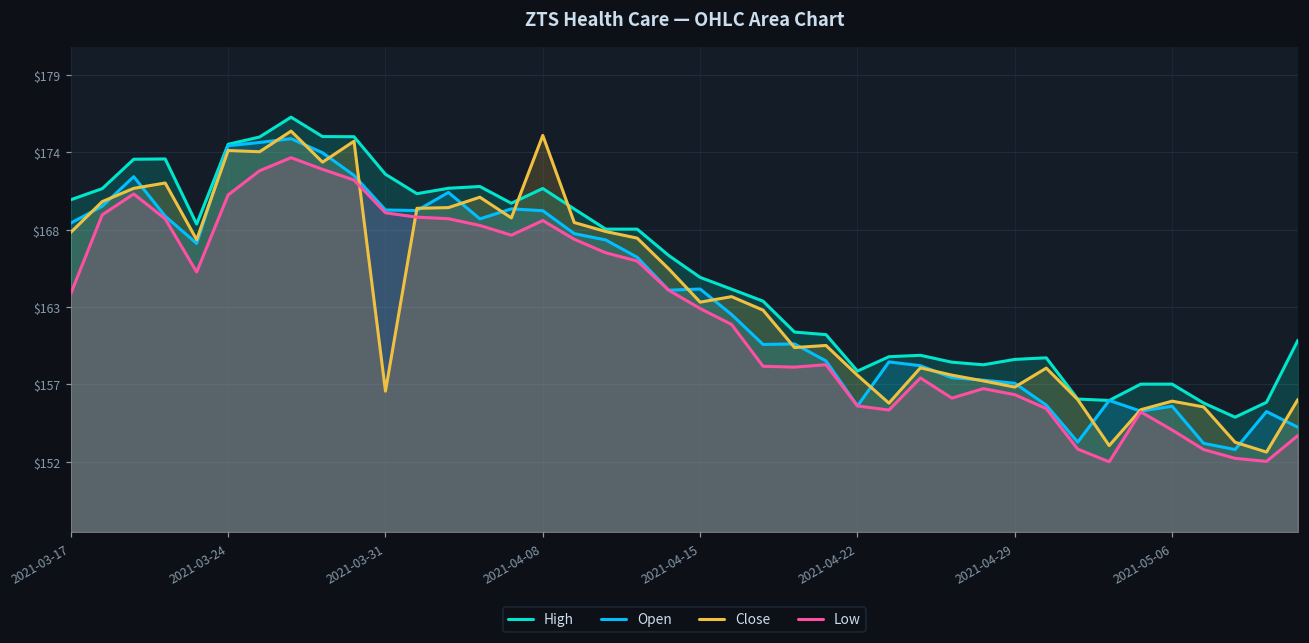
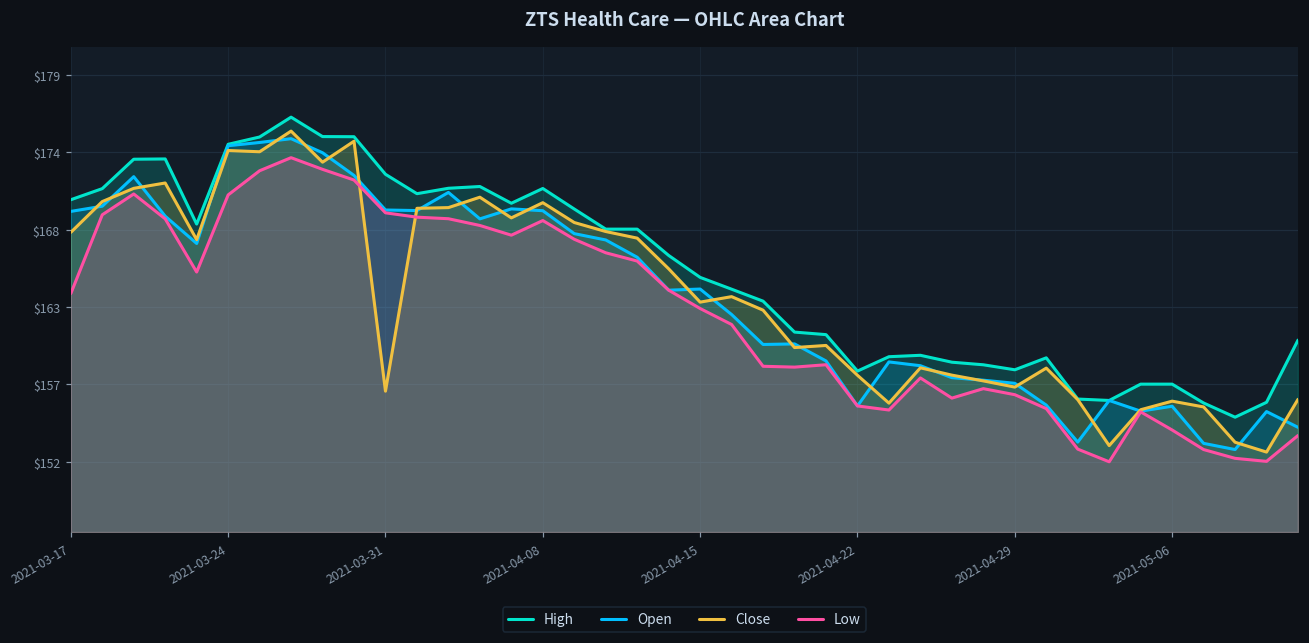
Open, 2021-03-17: $168.7 -> $169.5
Close, 2021-04-08: $174.9 -> $170.2
High, 2021-04-29: $159.0 -> $158.3
